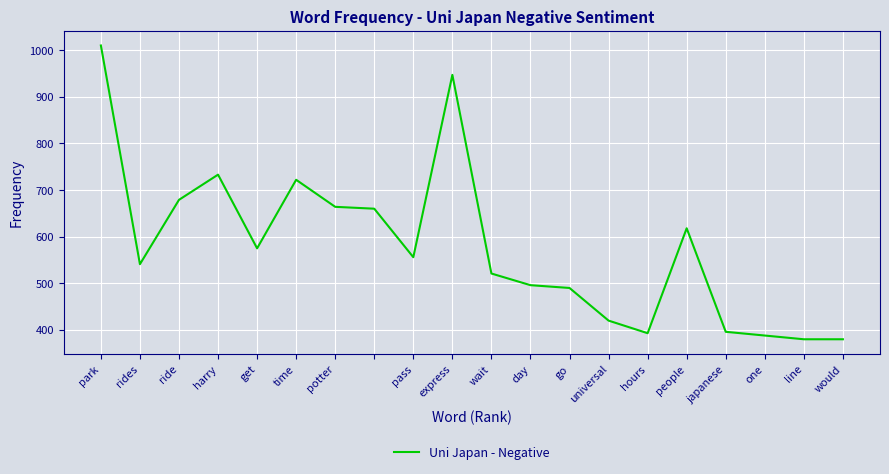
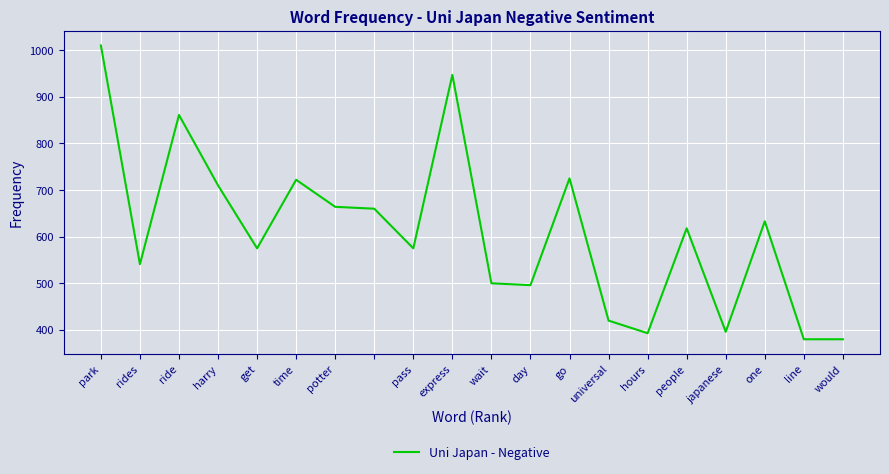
ride: 680 -> 860
harry: 730 -> 710
pass: 560 -> 580
wait: 520 -> 500
go: 490 -> 730
one: 390 -> 630
